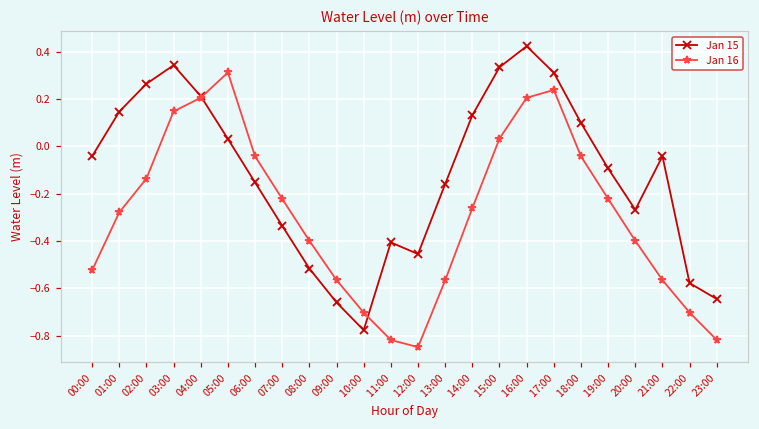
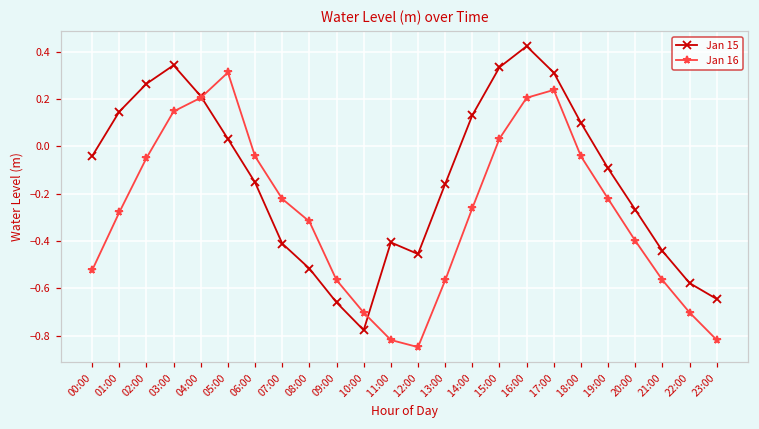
Jan 16, 02:00: -0.14 -> -0.05
Jan 15, 07:00: -0.34 -> -0.41
Jan 16, 08:00: -0.40 -> -0.32
Jan 15, 21:00: -0.04 -> -0.44
